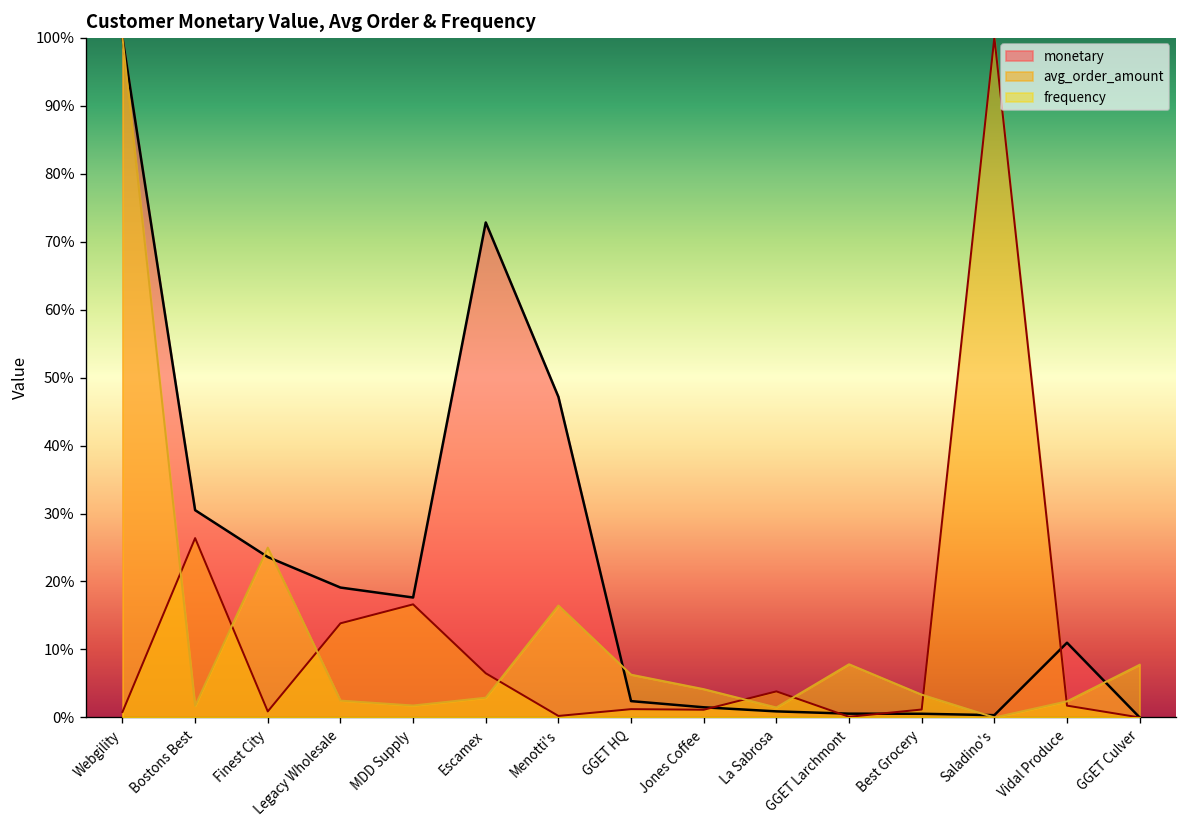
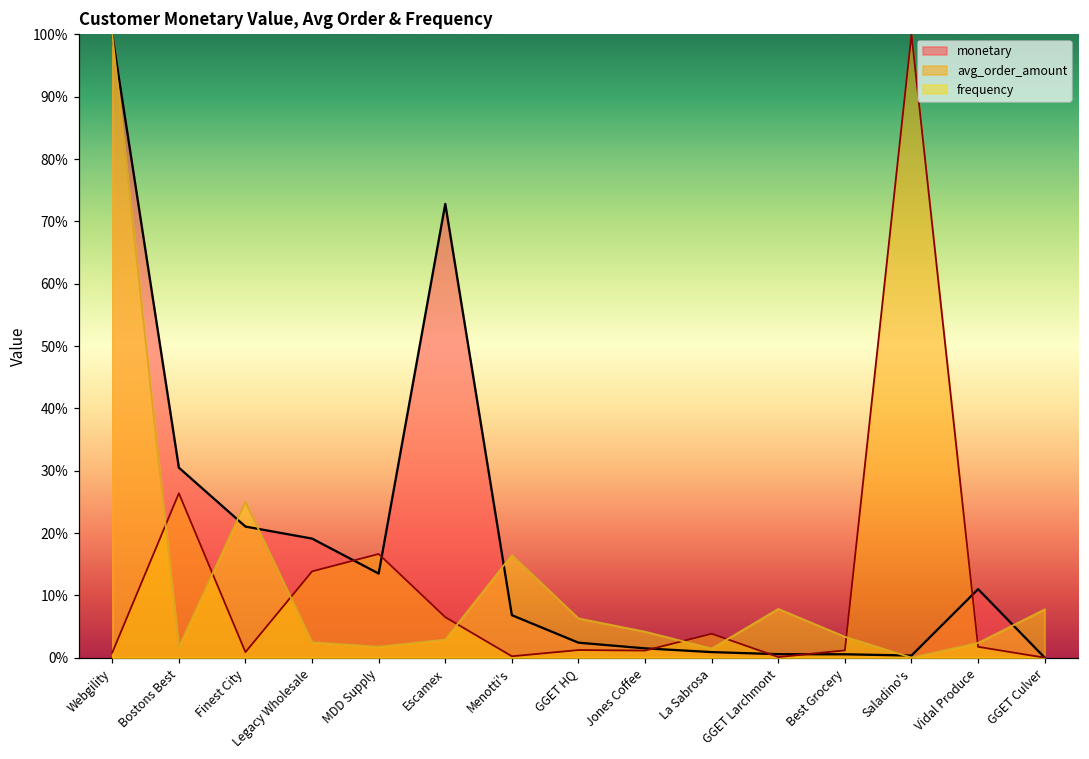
monetary, Finest City: 24% -> 21%
monetary, MDD Supply: 18% -> 13%
monetary, Menotti's: 47% -> 7%
